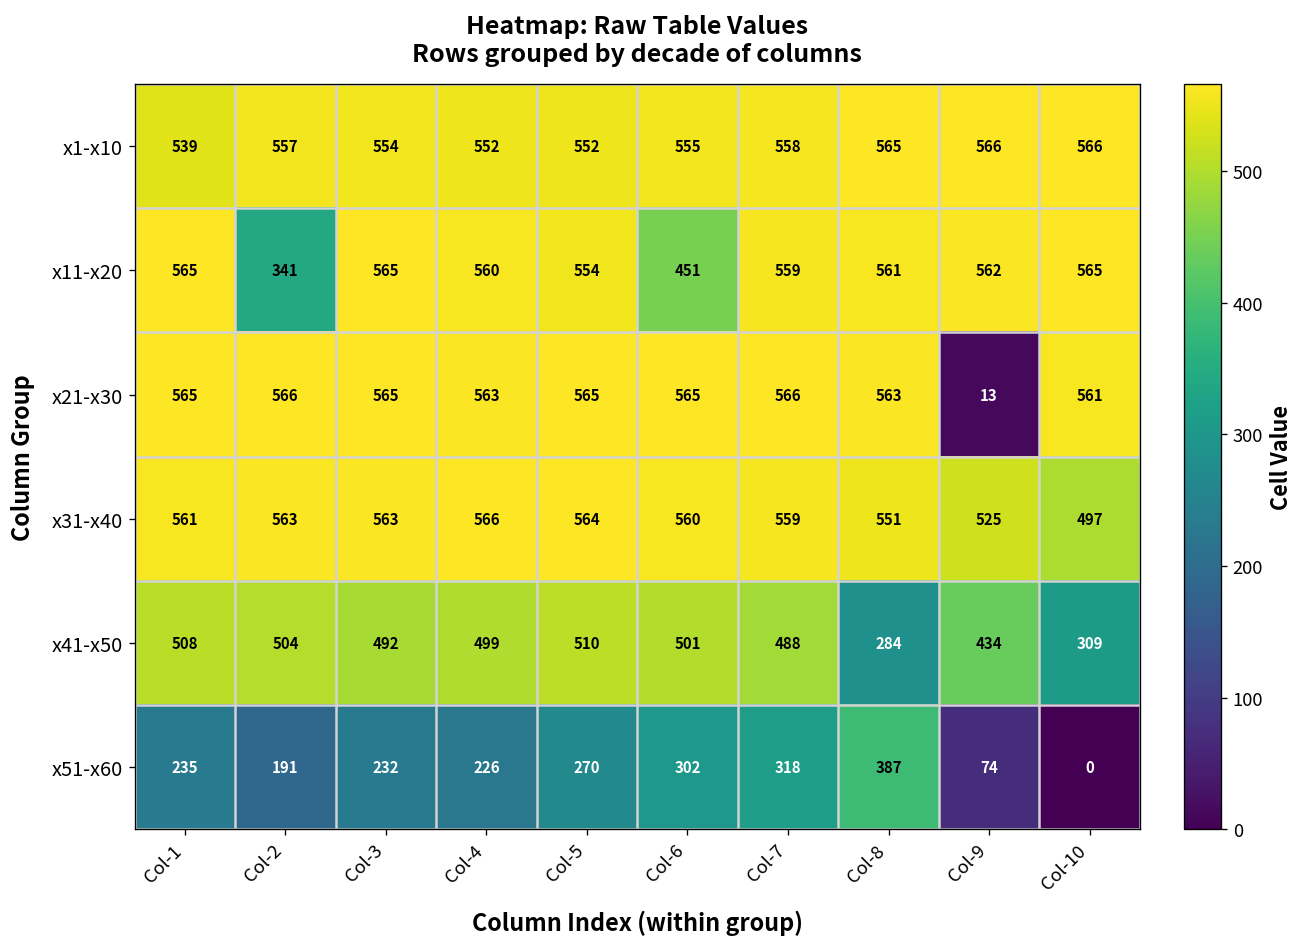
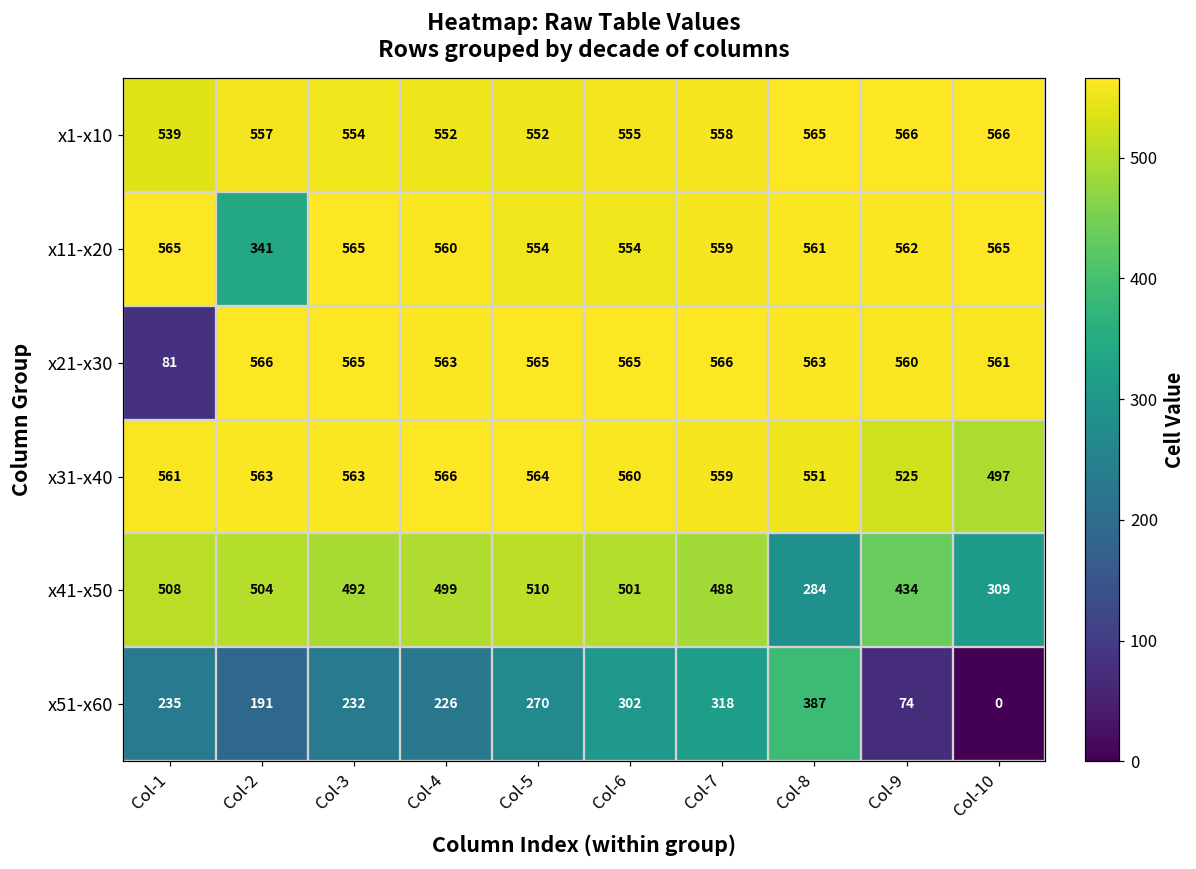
x11-x20, Col-6: 451 -> 554
x21-x30, Col-1: 565 -> 81
x21-x30, Col-9: 13 -> 560
